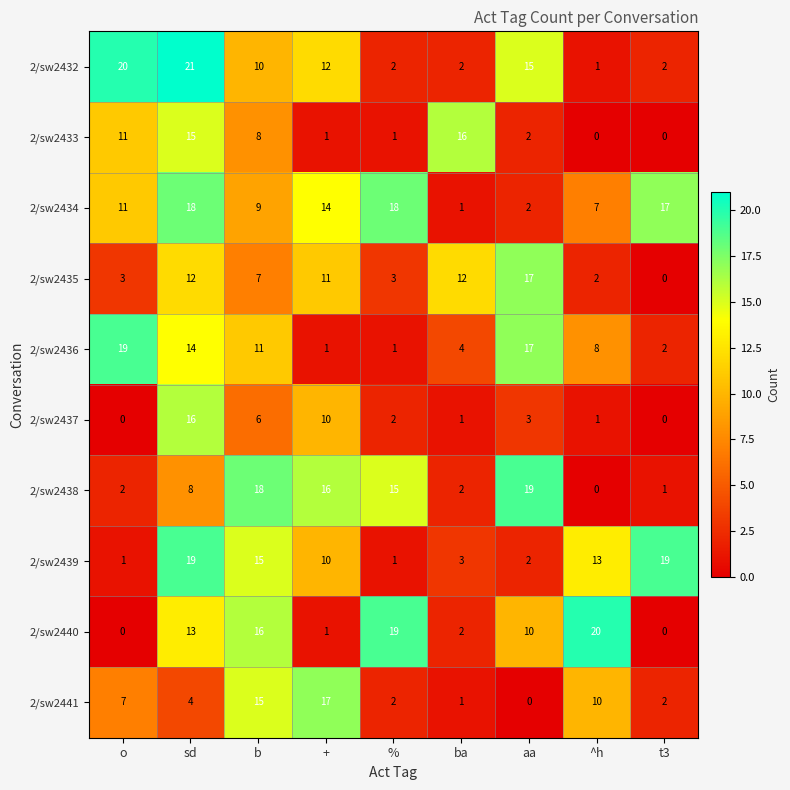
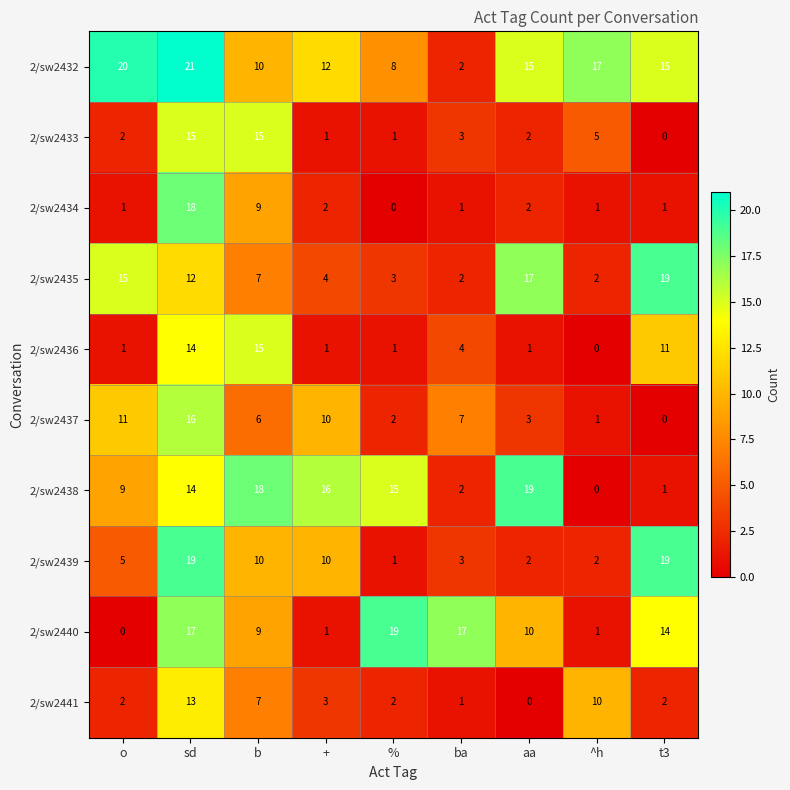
2/sw2432, %: 2 -> 8
2/sw2432, ^h: 1 -> 17
2/sw2432, t3: 2 -> 15
2/sw2433, o: 11 -> 2
2/sw2433, b: 8 -> 15
2/sw2433, ba: 16 -> 3
2/sw2433, ^h: 0 -> 5
2/sw2434, o: 11 -> 1
2/sw2434, +: 14 -> 2
2/sw2434, %: 18 -> 0
2/sw2434, ^h: 7 -> 1
2/sw2434, t3: 17 -> 1
2/sw2435, o: 3 -> 15
2/sw2435, +: 11 -> 4
2/sw2435, ba: 12 -> 2
2/sw2435, t3: 0 -> 19
2/sw2436, o: 19 -> 1
2/sw2436, b: 11 -> 15
2/sw2436, aa: 17 -> 1
2/sw2436, ^h: 8 -> 0
2/sw2436, t3: 2 -> 11
2/sw2437, o: 0 -> 11
2/sw2437, ba: 1 -> 7
2/sw2438, o: 2 -> 9
2/sw2438, sd: 8 -> 14
2/sw2439, o: 1 -> 5
2/sw2439, b: 15 -> 10
2/sw2439, ^h: 13 -> 2
2/sw2440, sd: 13 -> 17
2/sw2440, b: 16 -> 9
2/sw2440, ba: 2 -> 17
2/sw2440, ^h: 20 -> 1
2/sw2440, t3: 0 -> 14
2/sw2441, o: 7 -> 2
2/sw2441, sd: 4 -> 13
2/sw2441, b: 15 -> 7
2/sw2441, +: 17 -> 3
